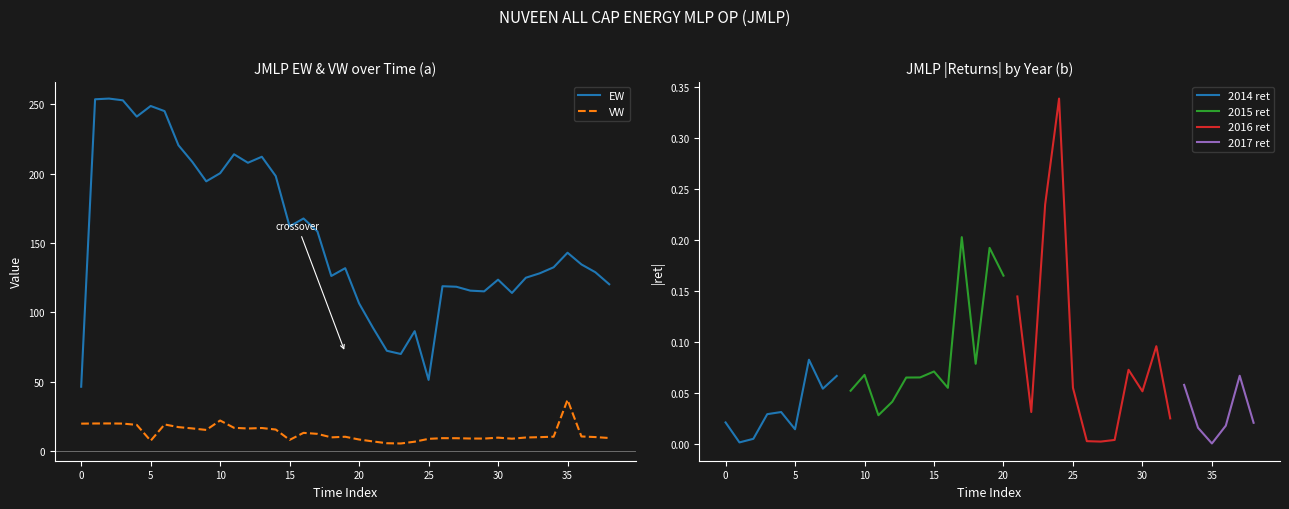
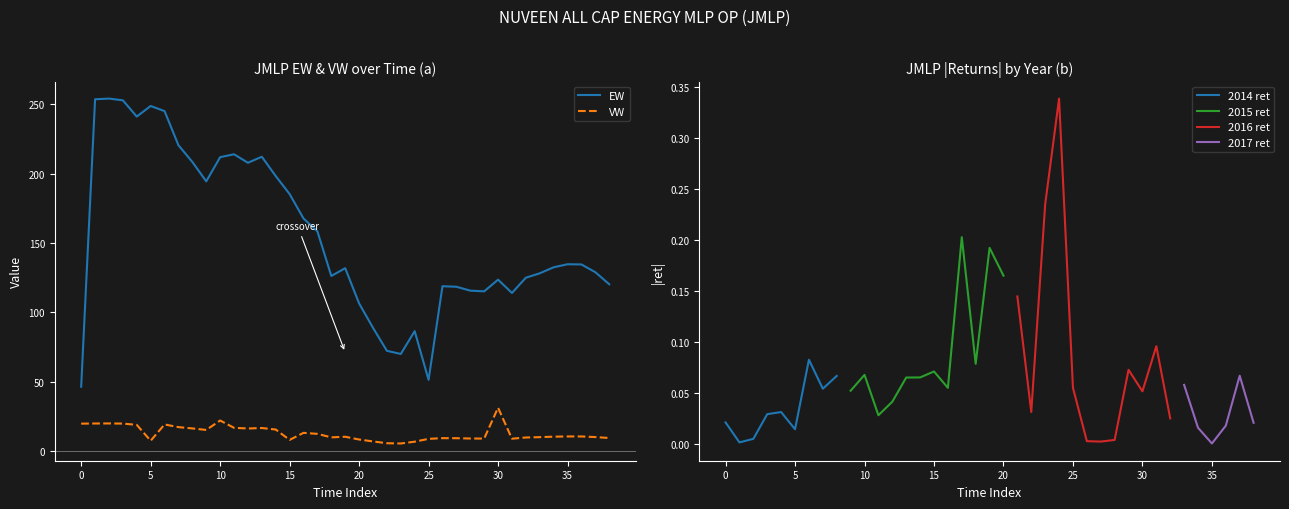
JMLP EW & VW over Time (a), EW, 10: 200 -> 212
JMLP EW & VW over Time (a), EW, 15: 162 -> 185
JMLP EW & VW over Time (a), VW, 30: 10 -> 31
JMLP EW & VW over Time (a), EW, 35: 143 -> 135
JMLP EW & VW over Time (a), VW, 35: 37 -> 11
